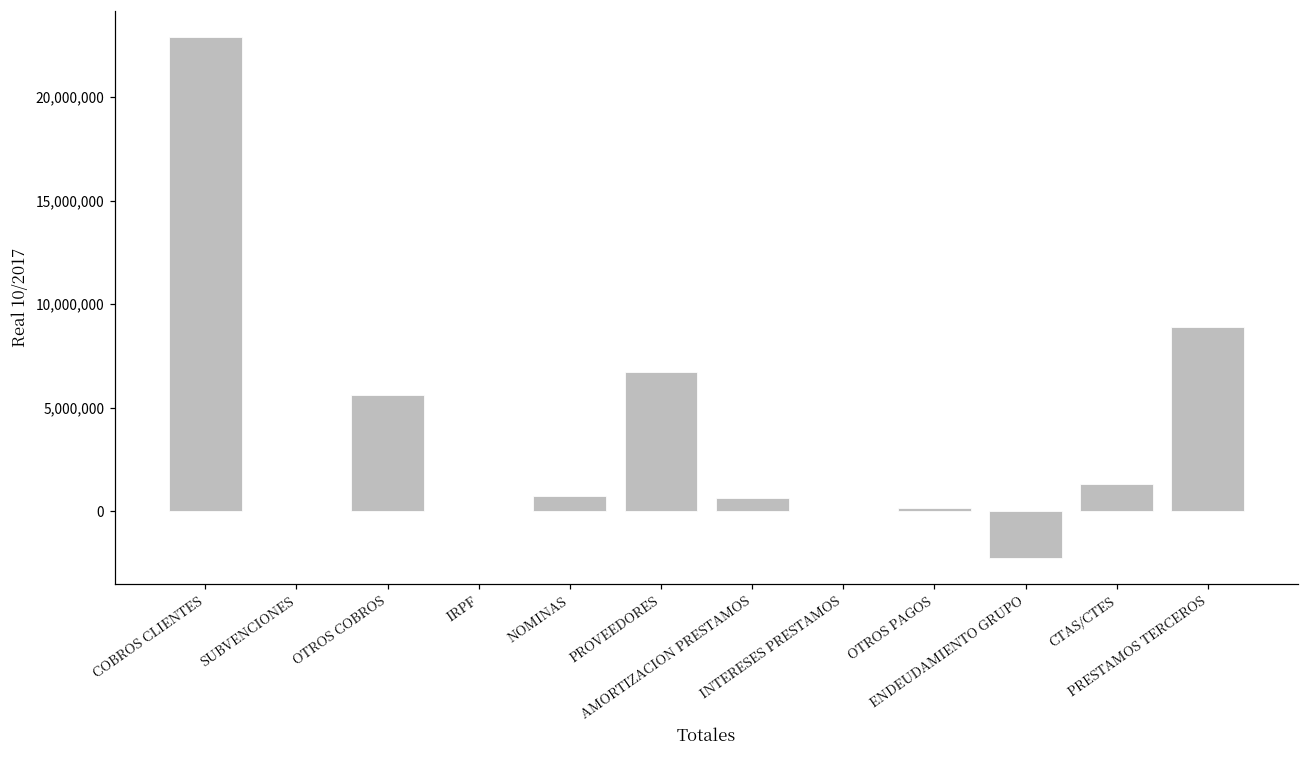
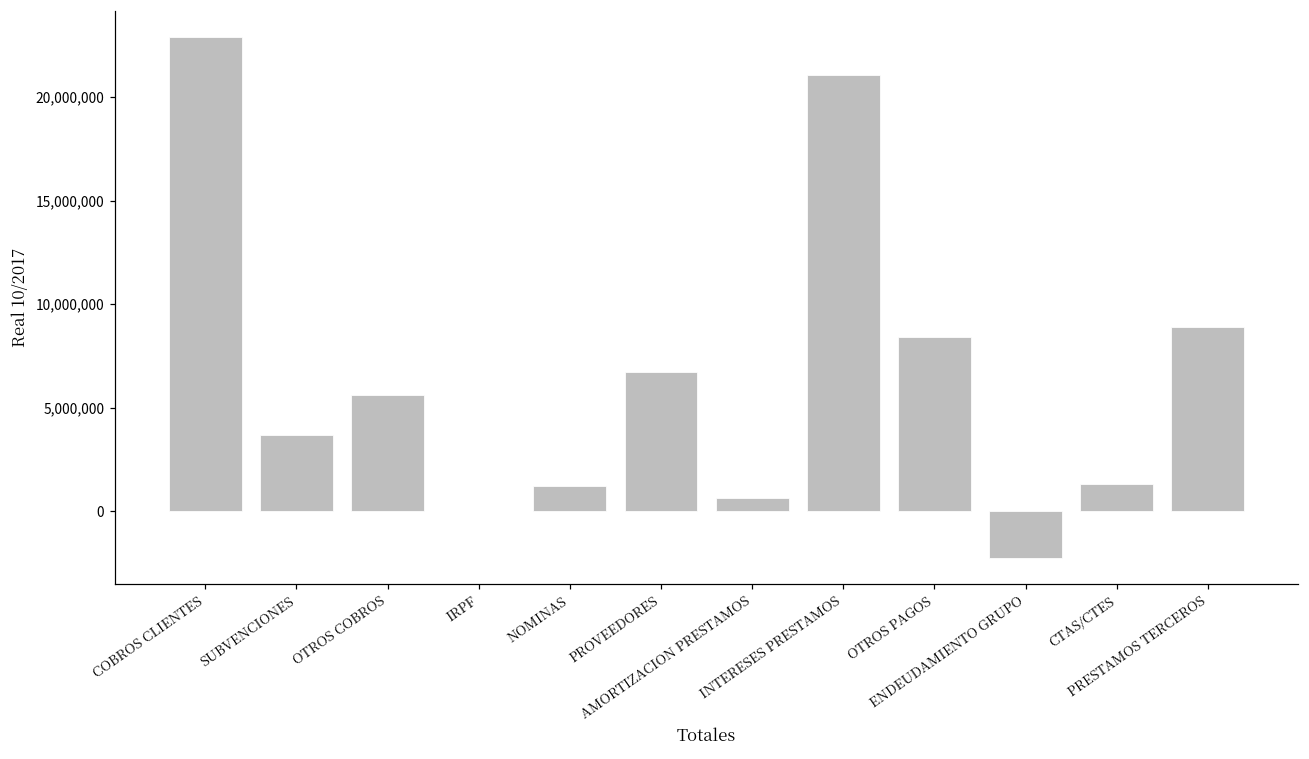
SUBVENCIONES: 0 -> 3,700,000
NOMINAS: 700,000 -> 1,200,000
INTERESES PRESTAMOS: 0 -> 21,100,000
OTROS PAGOS: 100,000 -> 8,400,000
